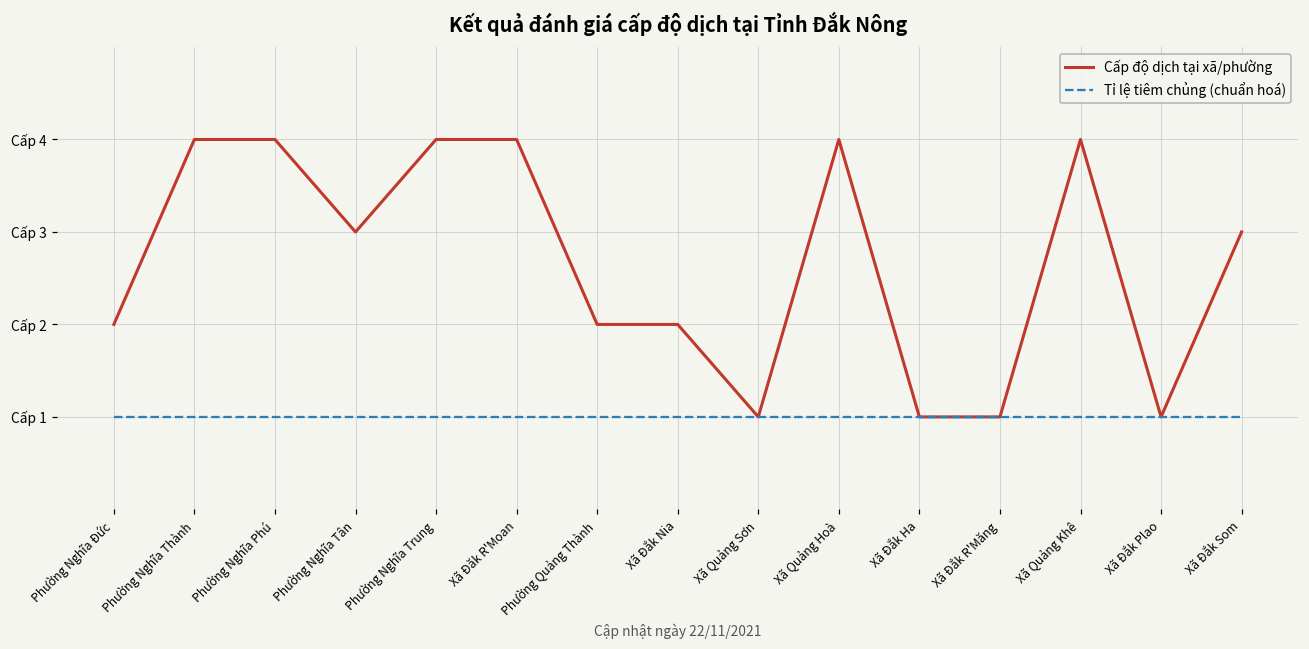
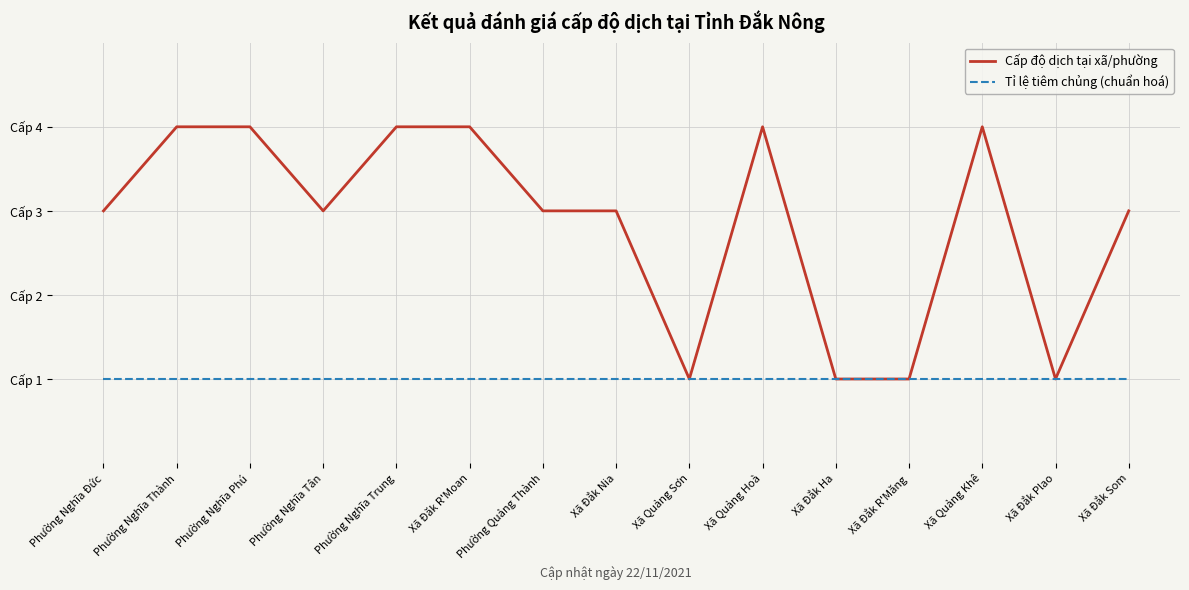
Cấp độ dịch tại xã/phường, Phường Nghĩa Đức: Cấp 2 -> Cấp 3
Cấp độ dịch tại xã/phường, Phường Quảng Thành: Cấp 2 -> Cấp 3
Cấp độ dịch tại xã/phường, Xã Đắk Nia: Cấp 2 -> Cấp 3
